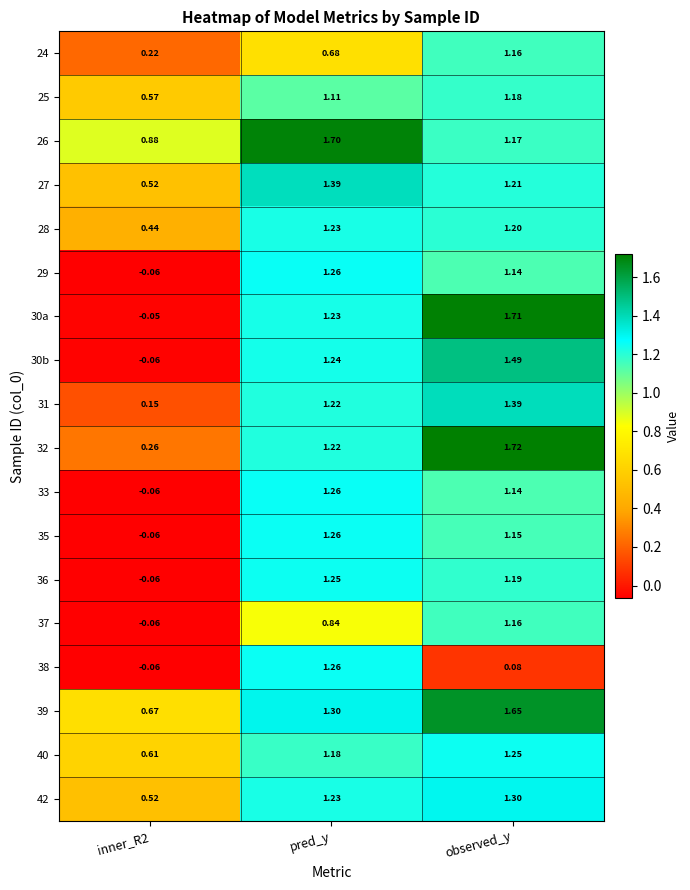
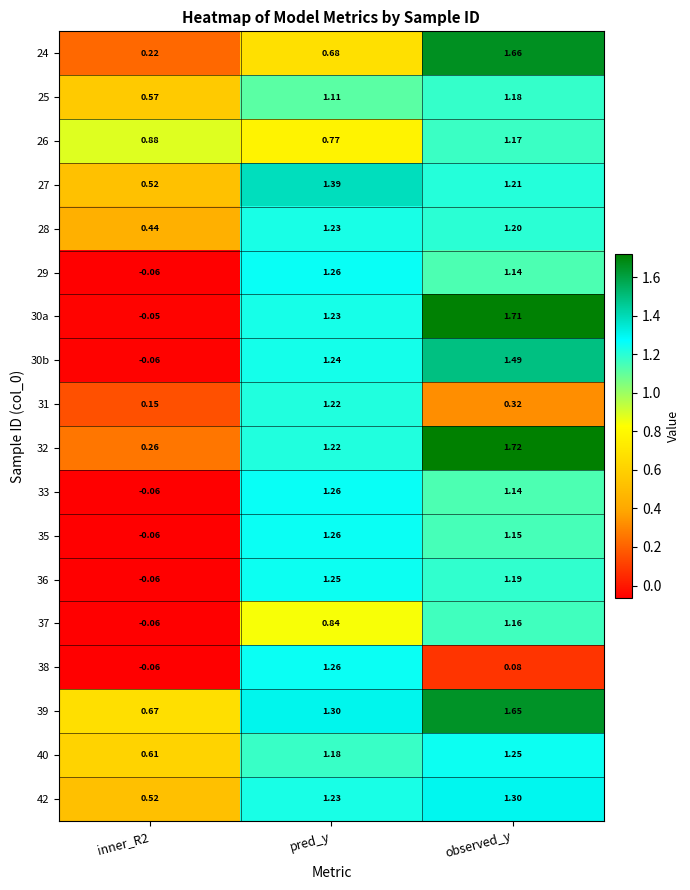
24, observed_y: 1.16 -> 1.66
26, pred_y: 1.70 -> 0.77
31, observed_y: 1.39 -> 0.32
